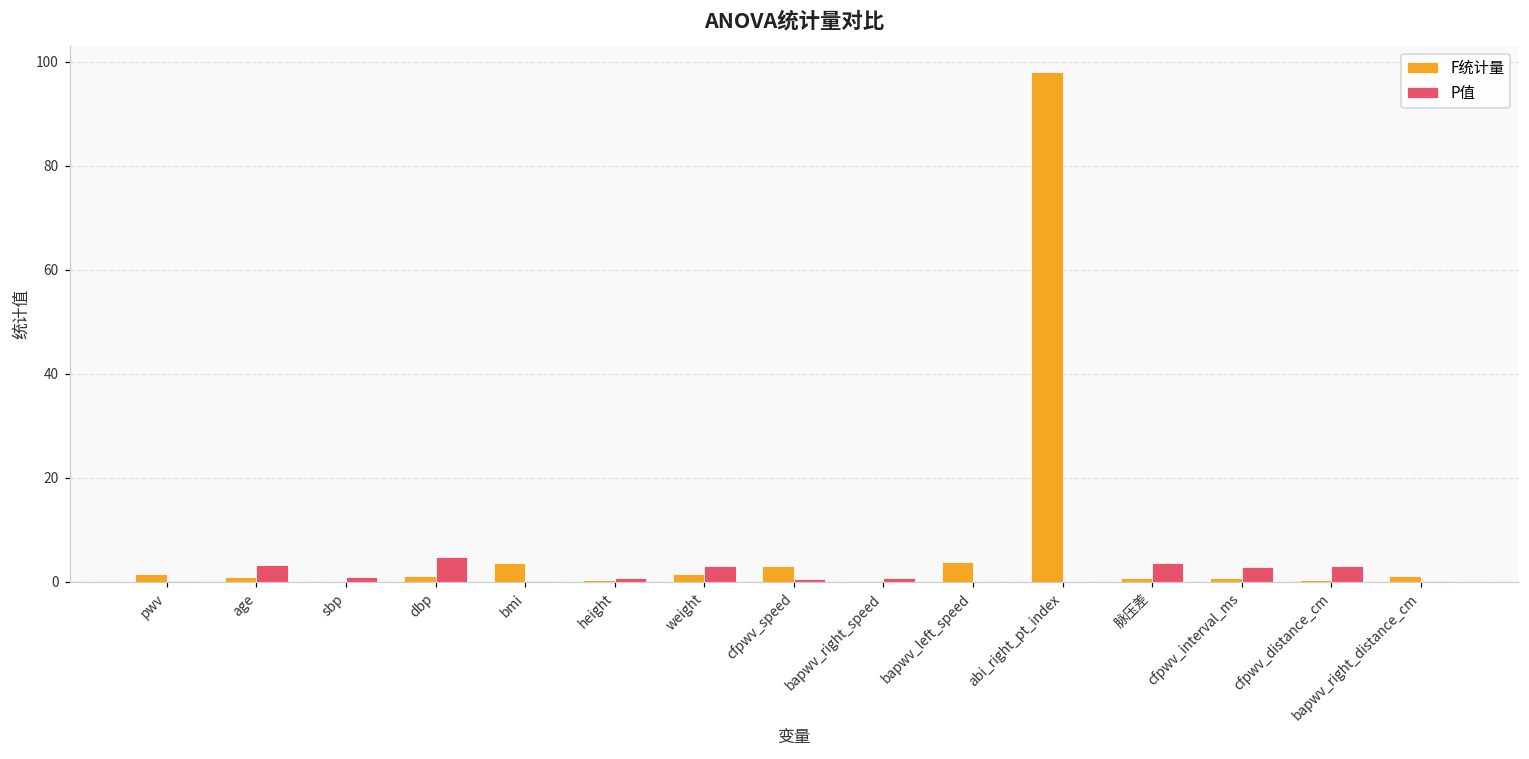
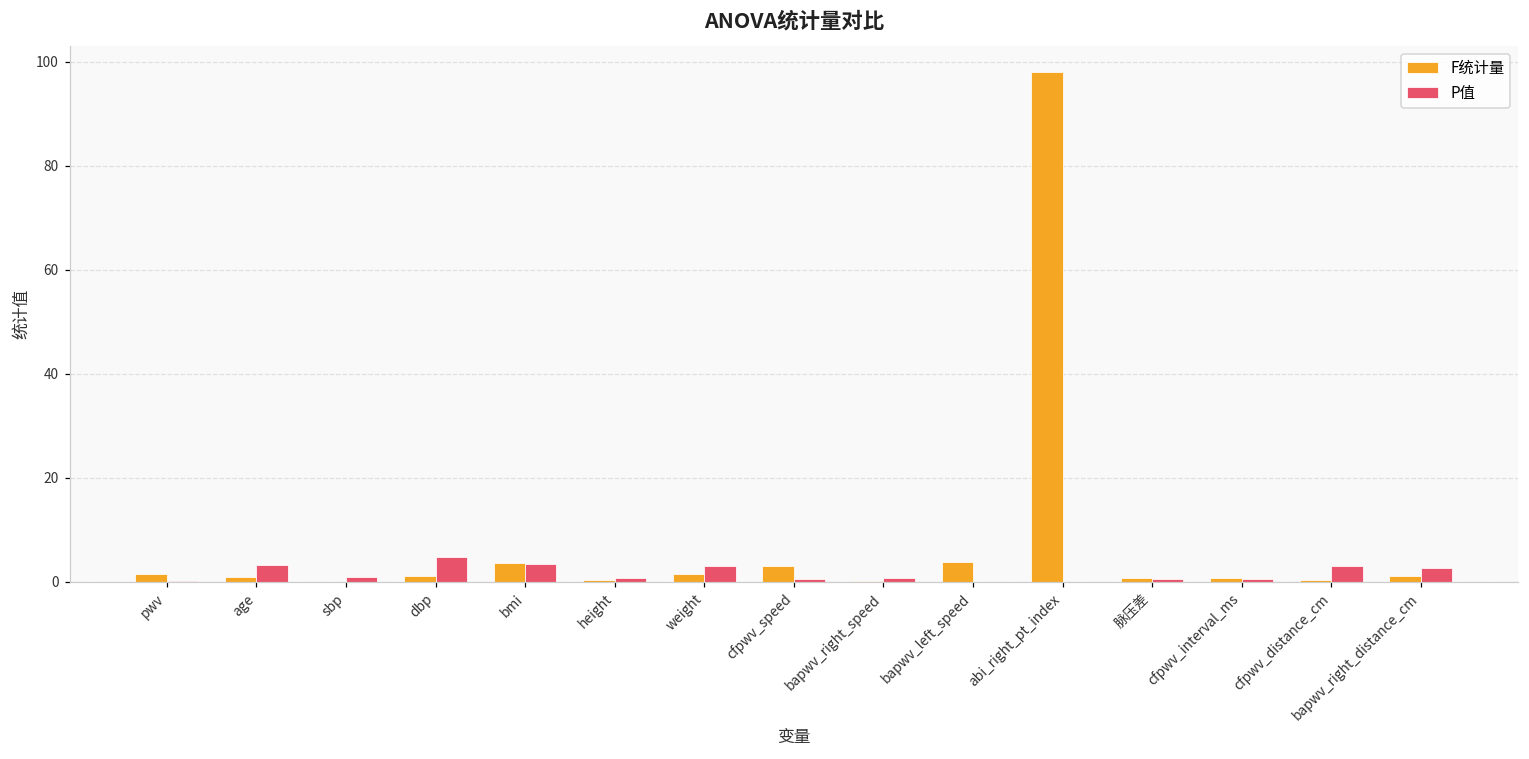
P值, bmi: 0 -> 3
P值, 脉压差: 4 -> 0
P值, cfpwv_interval_ms: 3 -> 0
P值, bapwv_right_distance_cm: 0 -> 3
